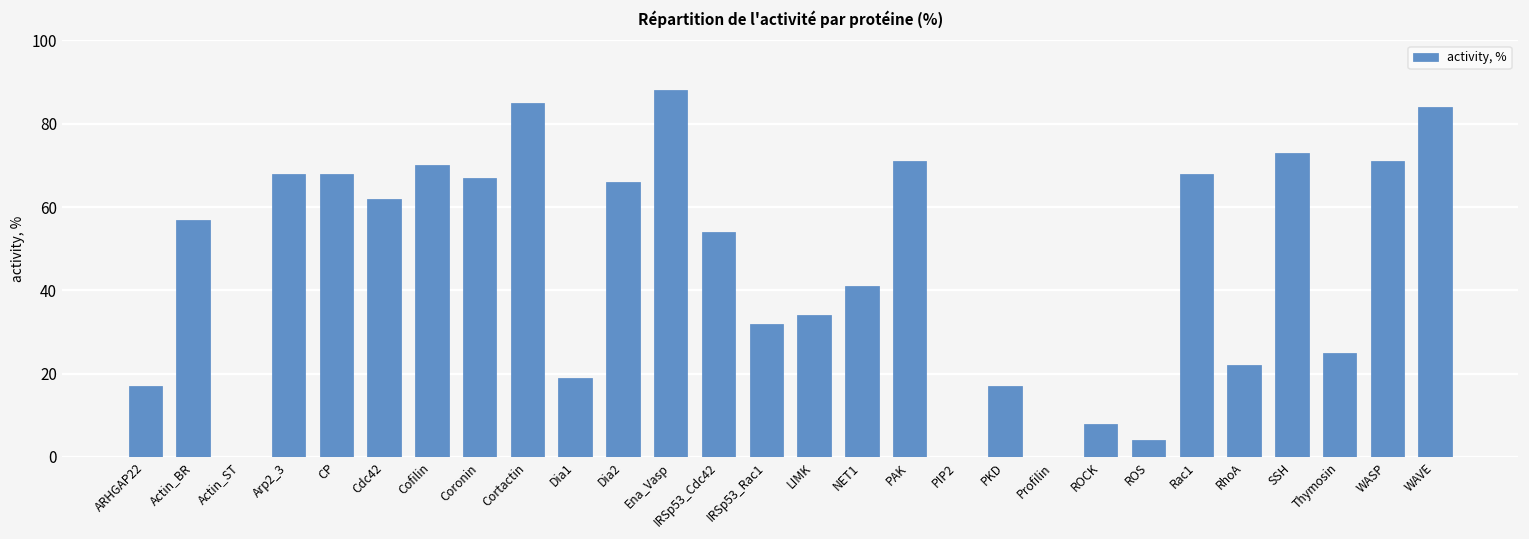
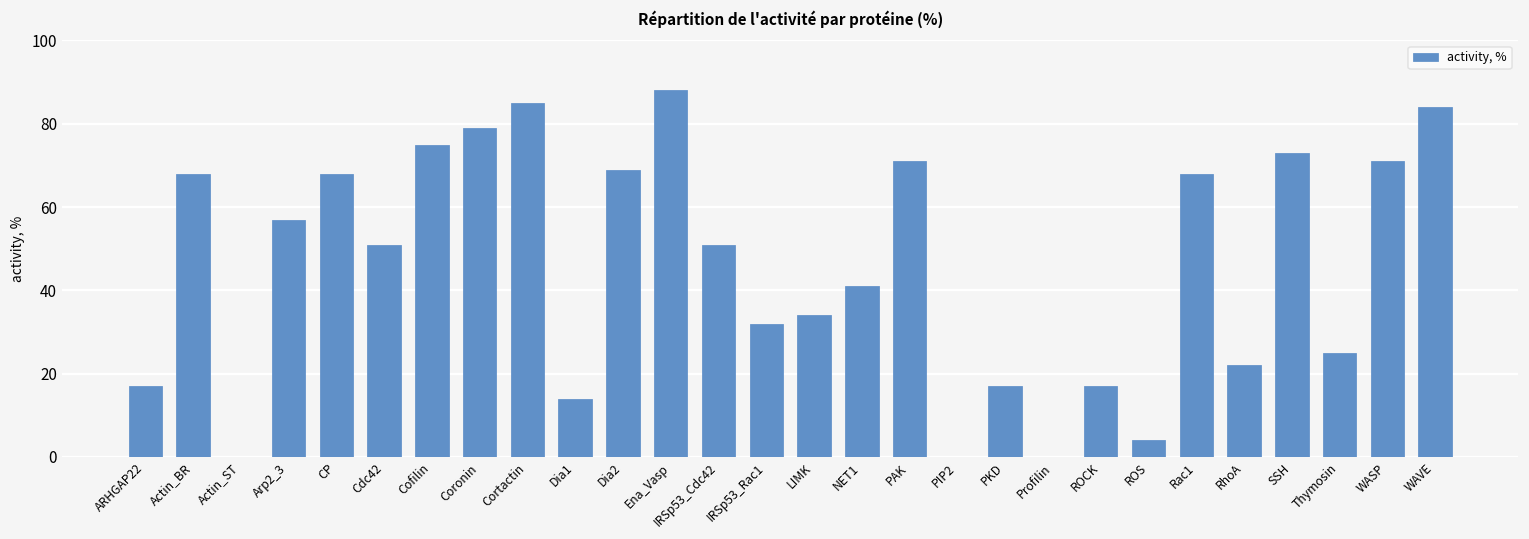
Actin_BR: 57 -> 68
Arp2_3: 68 -> 57
Cdc42: 62 -> 51
Cofilin: 70 -> 75
Coronin: 67 -> 79
Dia1: 19 -> 14
Dia2: 66 -> 69
IRSp53_Cdc42: 54 -> 51
ROCK: 8 -> 17
